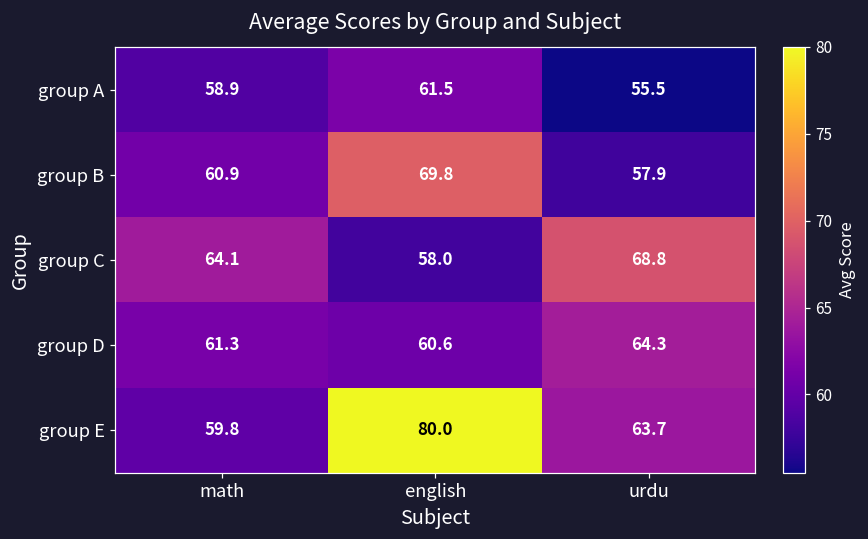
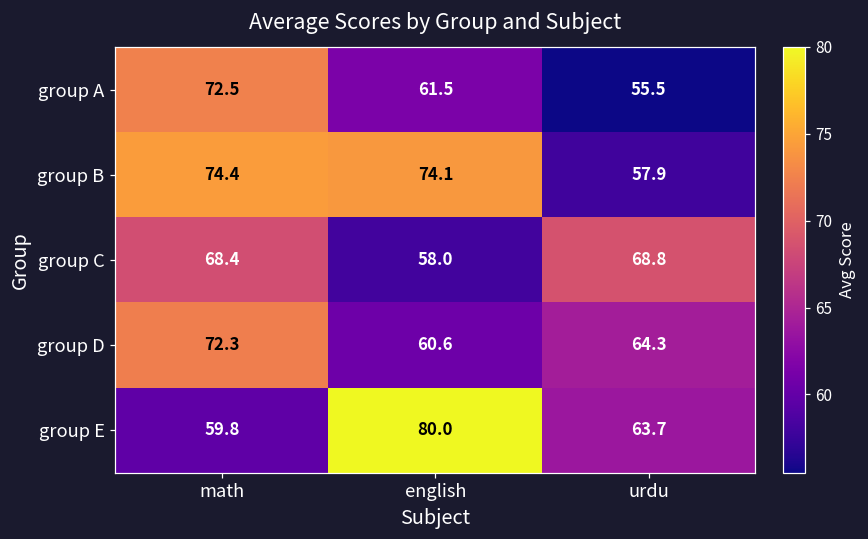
group A, math: 58.9 -> 72.5
group B, math: 60.9 -> 74.4
group B, english: 69.8 -> 74.1
group C, math: 64.1 -> 68.4
group D, math: 61.3 -> 72.3
